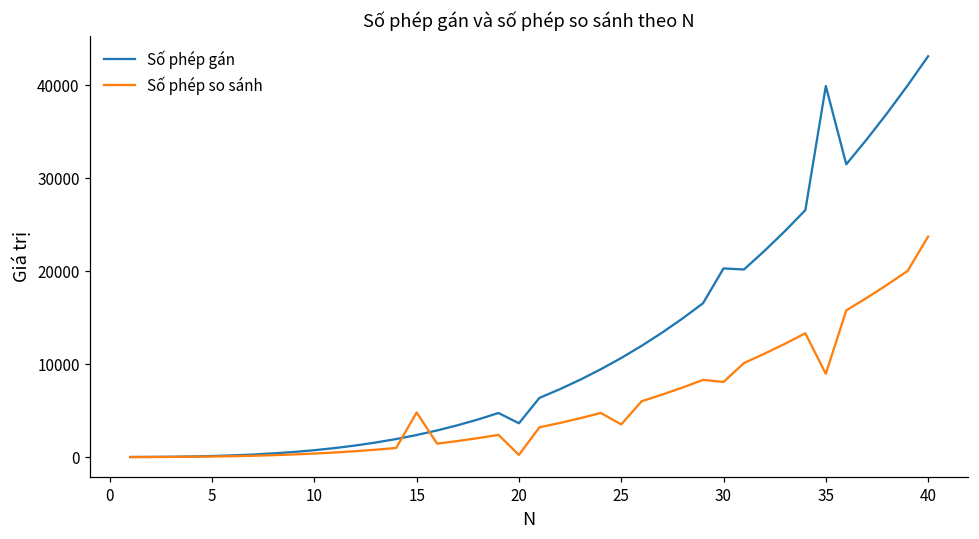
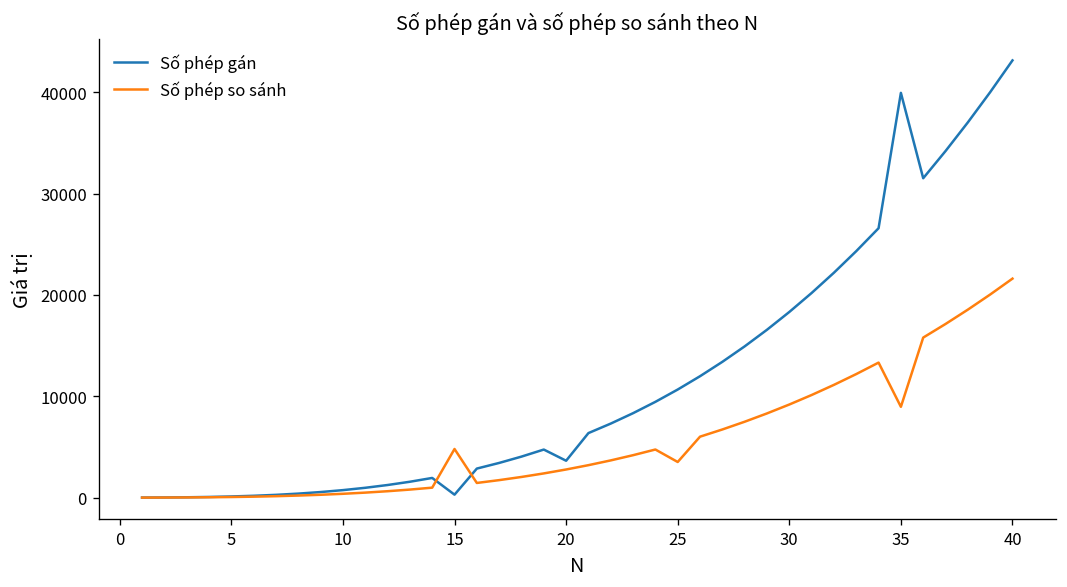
Số phép gán, 15: 2000 -> 0
Số phép so sánh, 20: 0 -> 3000
Số phép gán, 30: 20000 -> 18000
Số phép so sánh, 30: 8000 -> 9000
Số phép so sánh, 40: 24000 -> 22000
